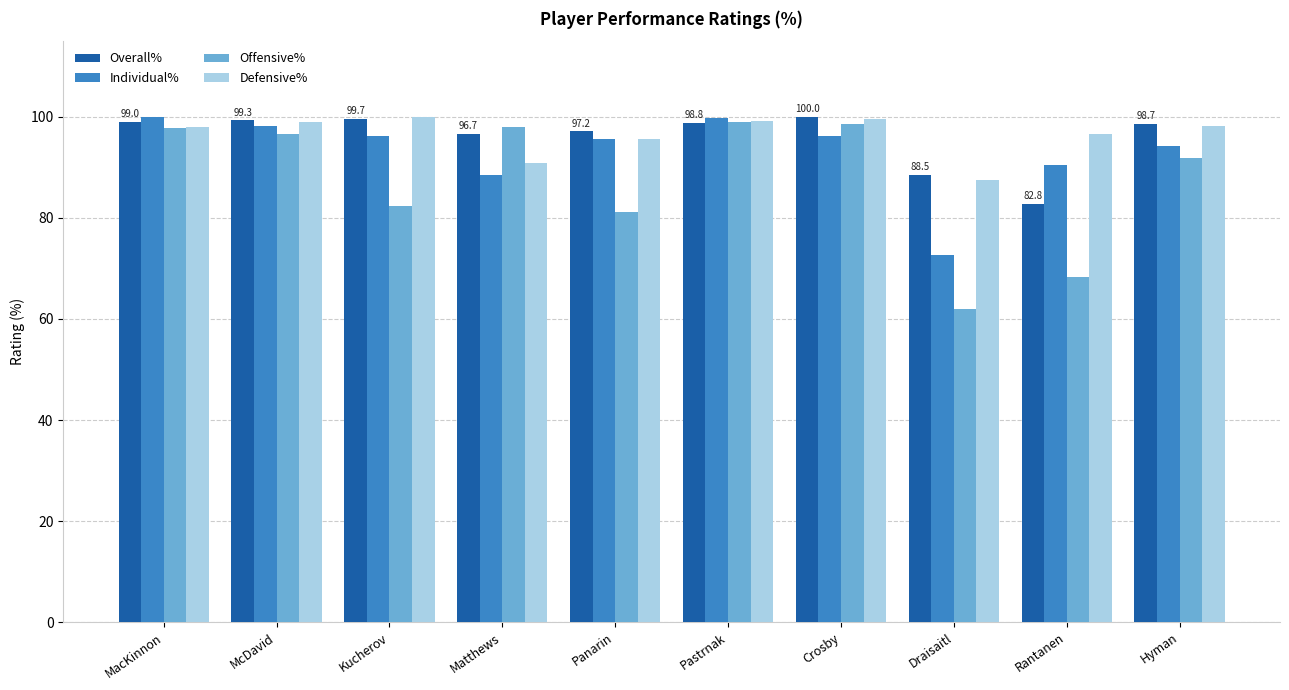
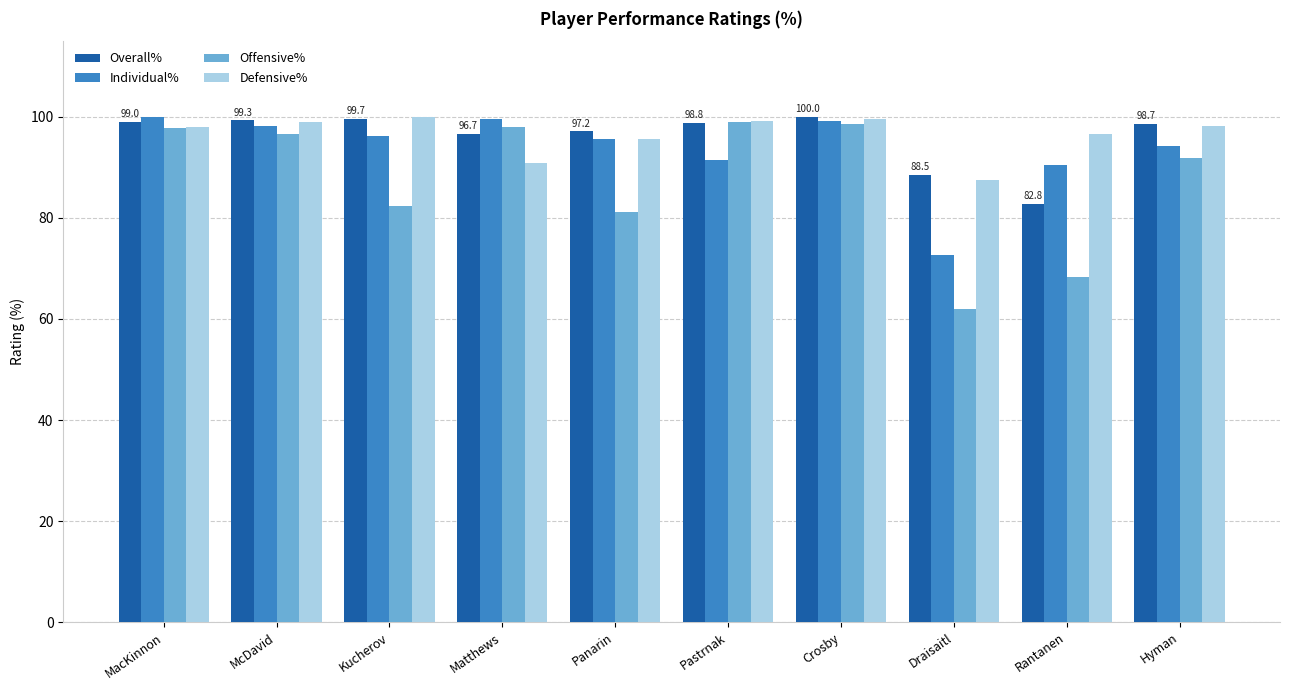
Individual%, Matthews: 88 -> 100
Individual%, Pastrnak: 100 -> 91
Individual%, Crosby: 96 -> 99
